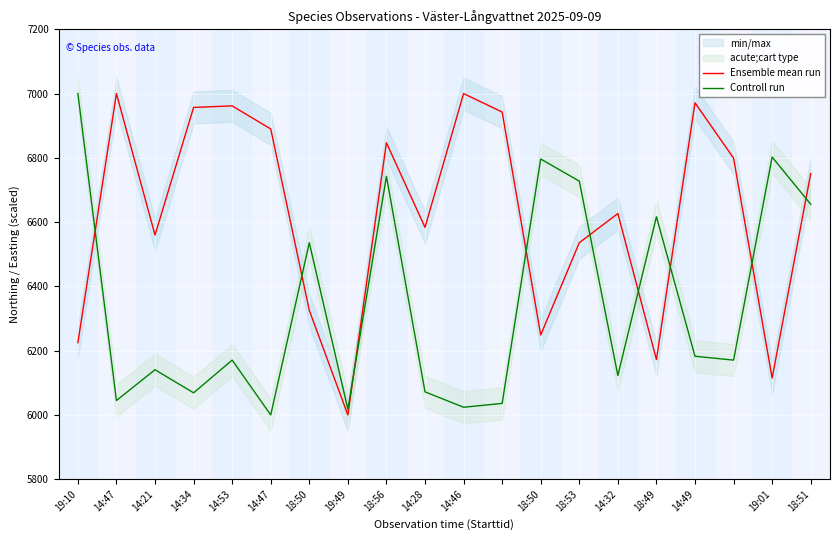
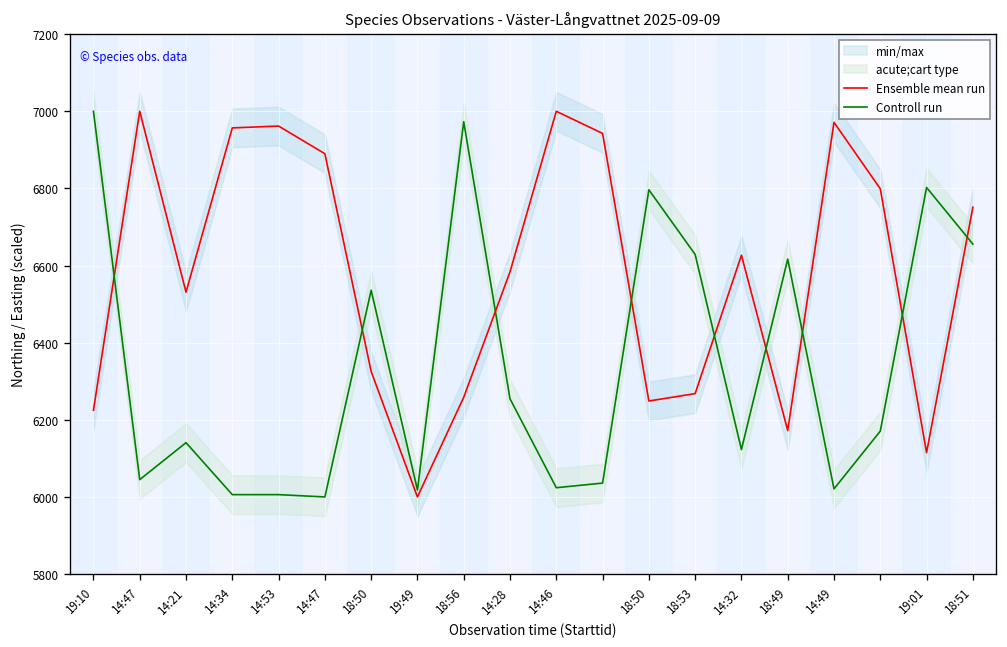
Ensemble mean run, 14:21: 6560 -> 6530
Controll run, 14:34: 6070 -> 6010
Controll run, 14:53: 6170 -> 6010
Ensemble mean run, 18:56: 6850 -> 6260
Controll run, 18:56: 6740 -> 6970
Controll run, 14:28: 6070 -> 6250
Ensemble mean run, 18:53: 6540 -> 6270
Controll run, 18:53: 6730 -> 6630
Controll run, 14:49: 6180 -> 6020
